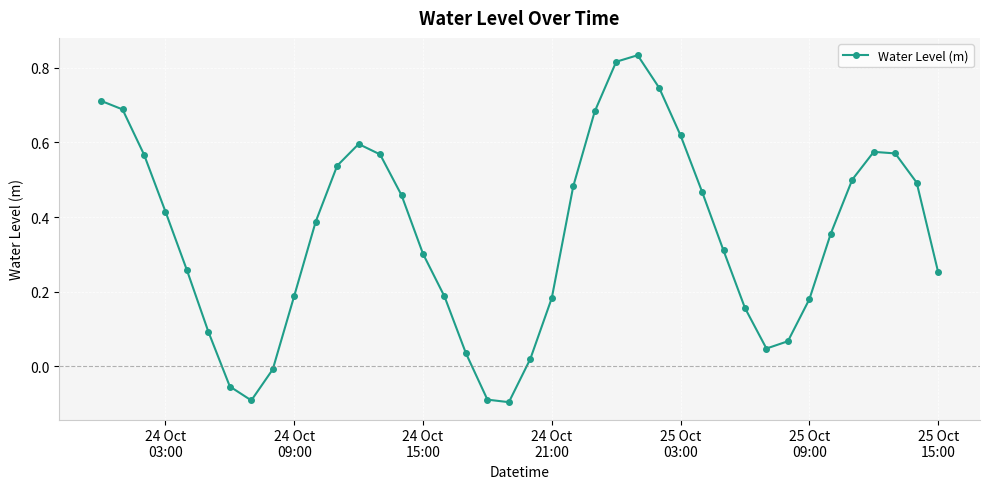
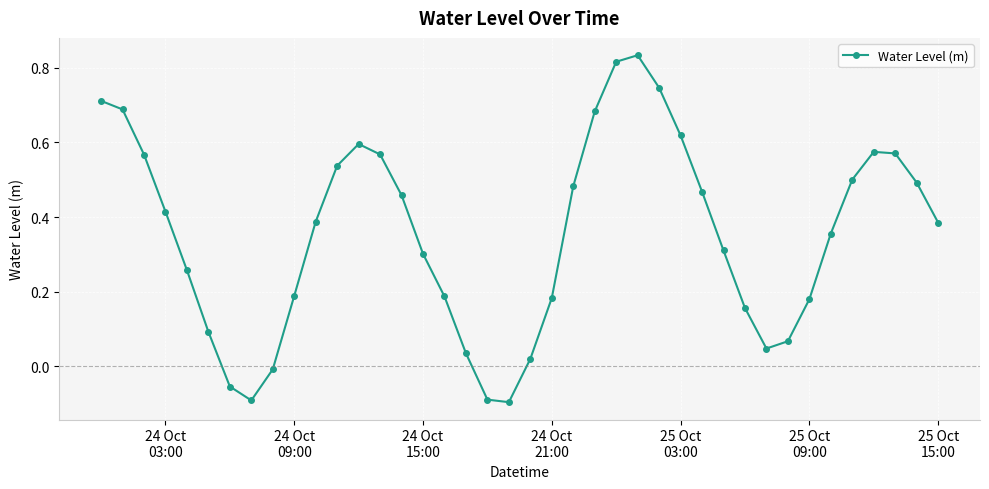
25 Oct 15:00: 0.25 -> 0.39
